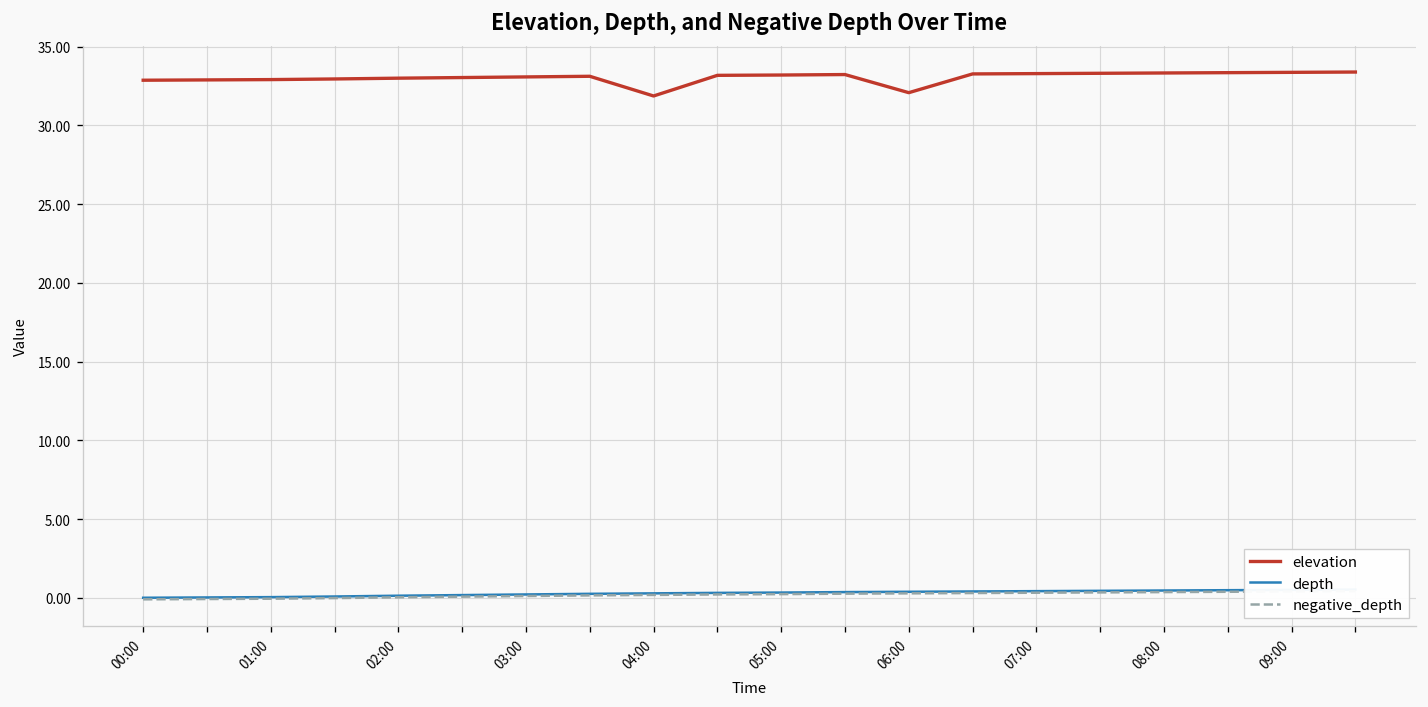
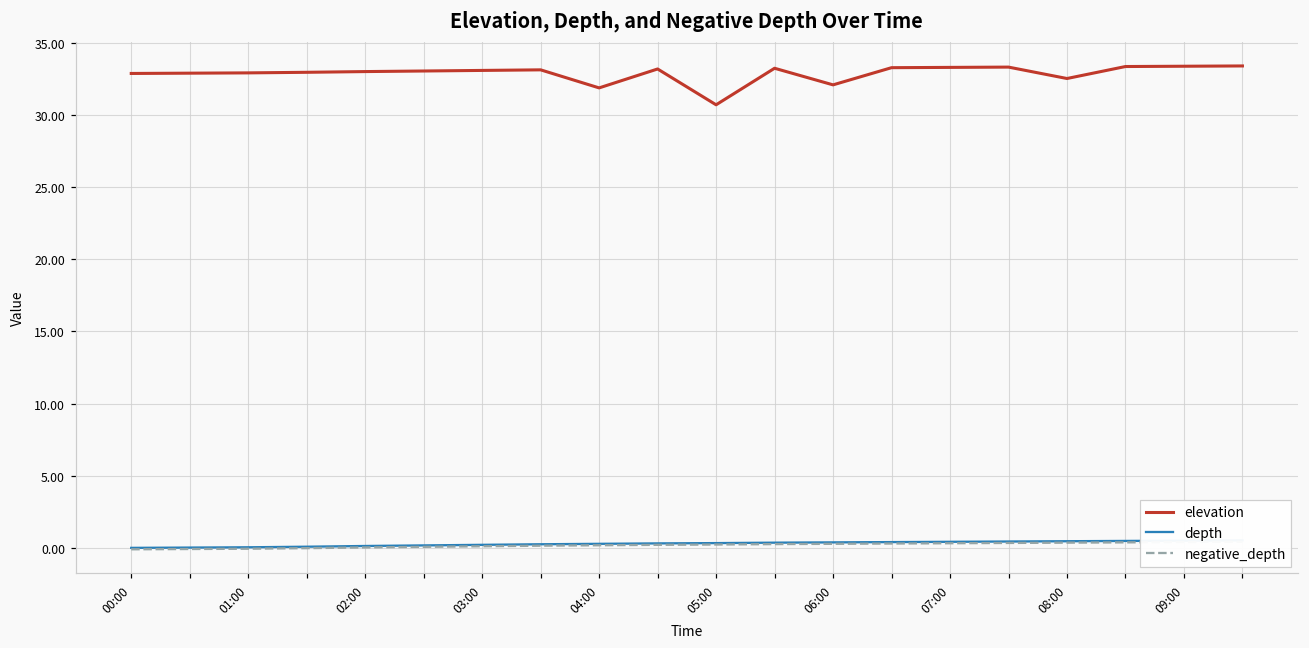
elevation, 05:00: 33.2 -> 30.7
elevation, 08:00: 33.3 -> 32.5
